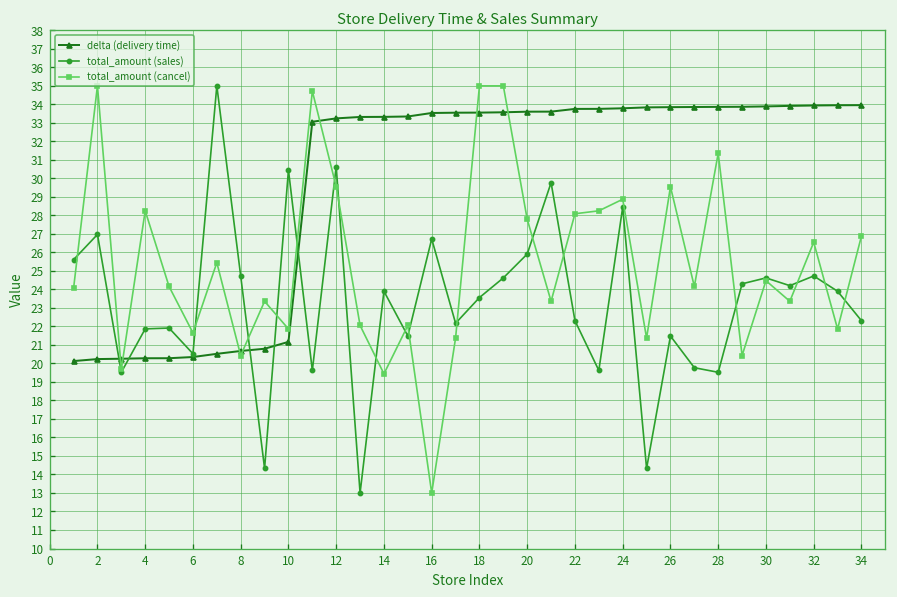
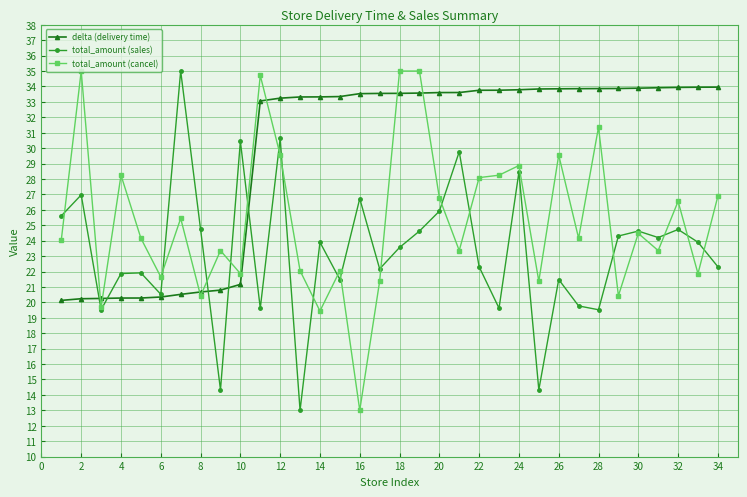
total_amount (cancel), 20: 27.8 -> 26.8
